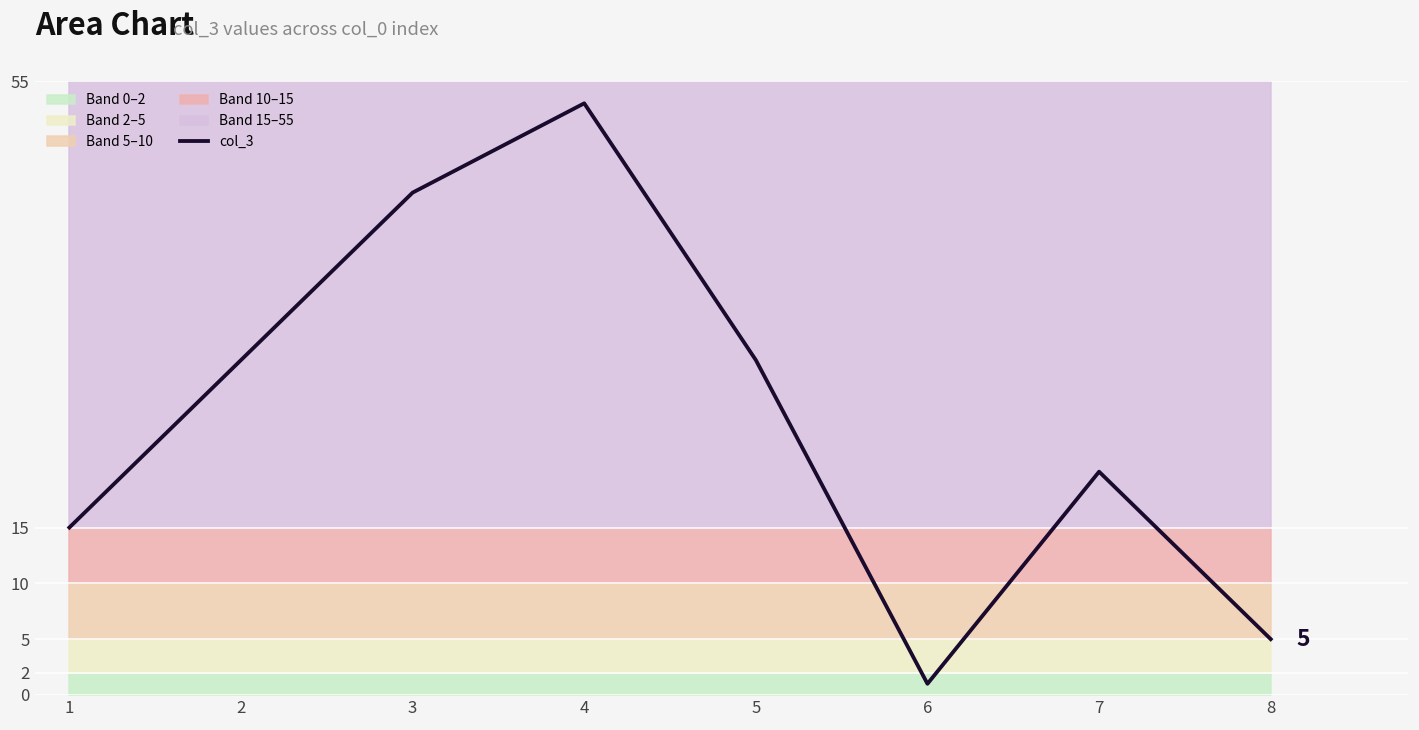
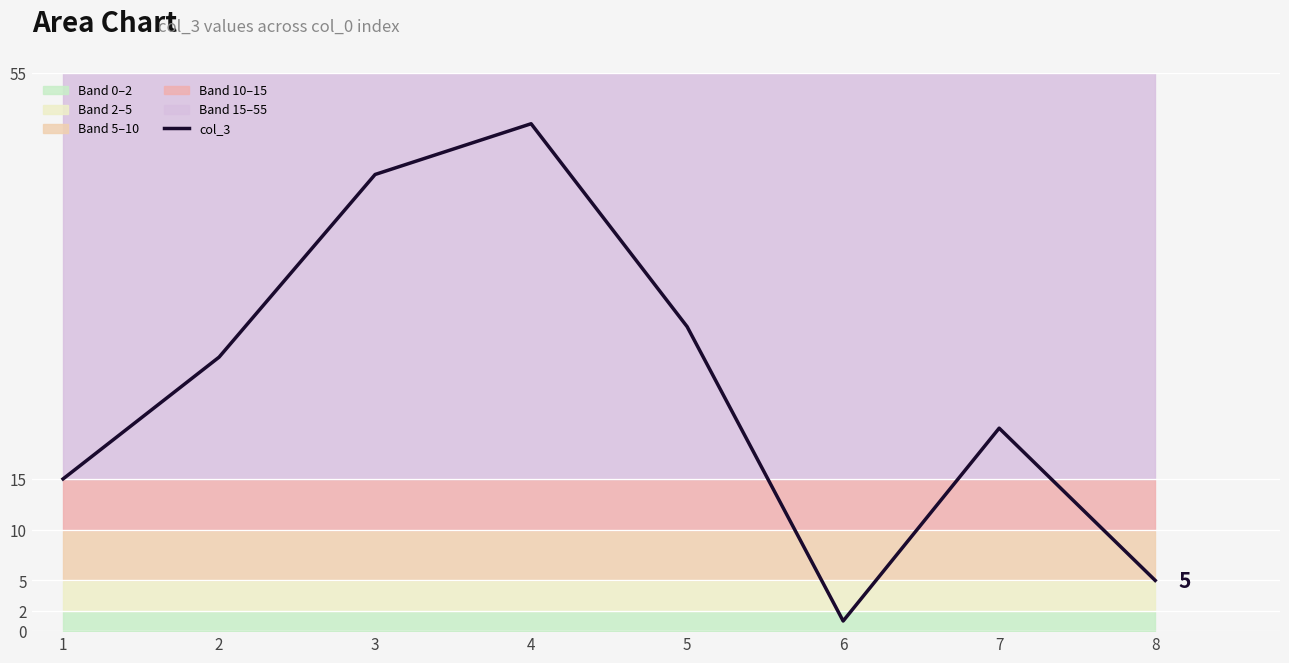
col_3, 2: 30 -> 27
col_3, 4: 53 -> 50
